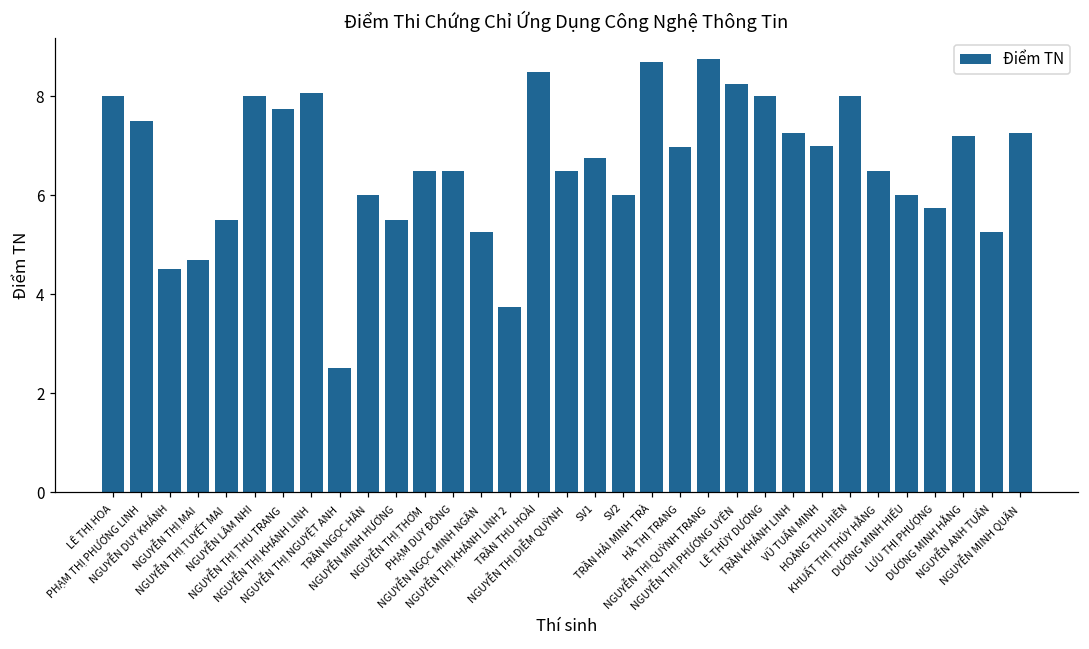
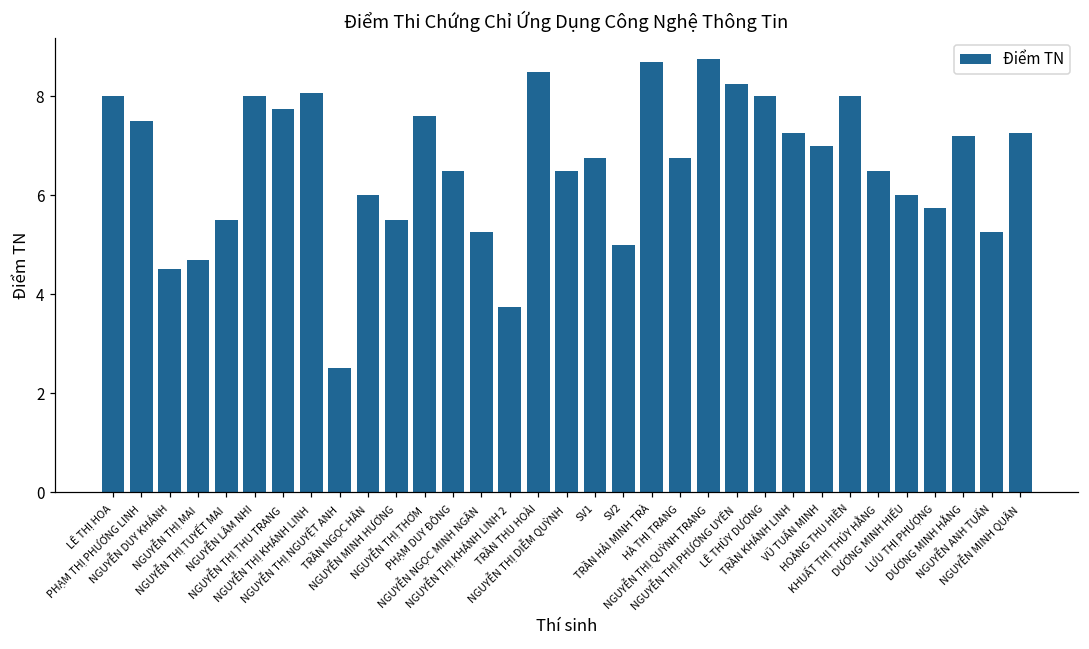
NGUYỄN THỊ THƠM: 6.5 -> 7.6
SV2: 6 -> 5
HÀ THỊ TRANG: 7.0 -> 6.8
